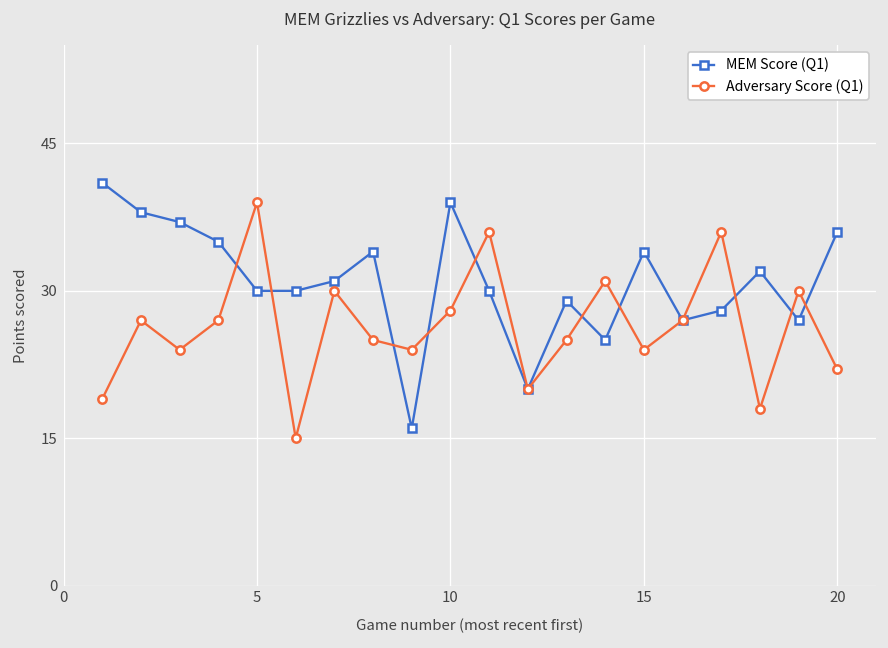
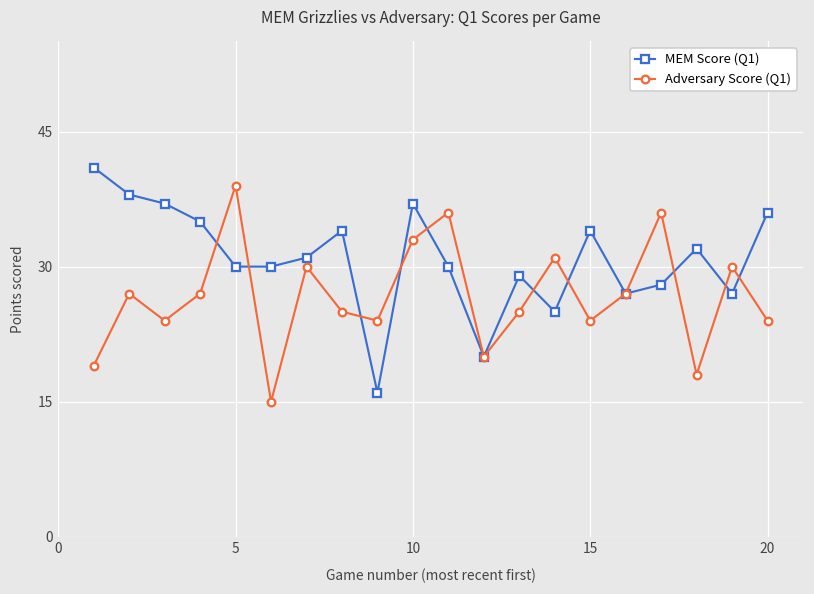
MEM Score (Q1), 10: 39 -> 37
Adversary Score (Q1), 10: 28 -> 33
Adversary Score (Q1), 20: 22 -> 24
